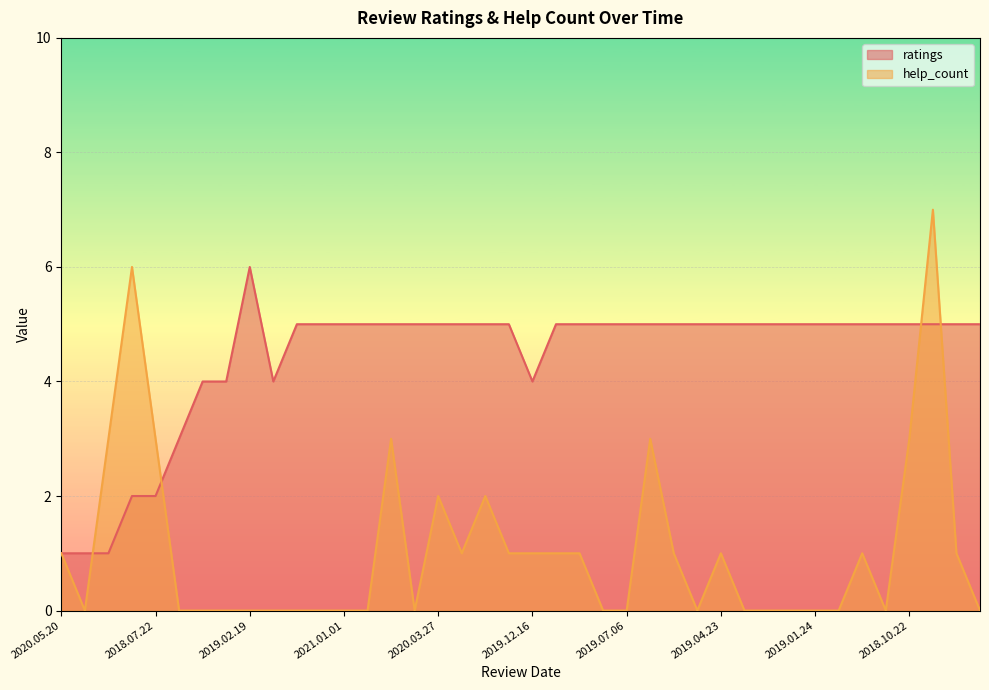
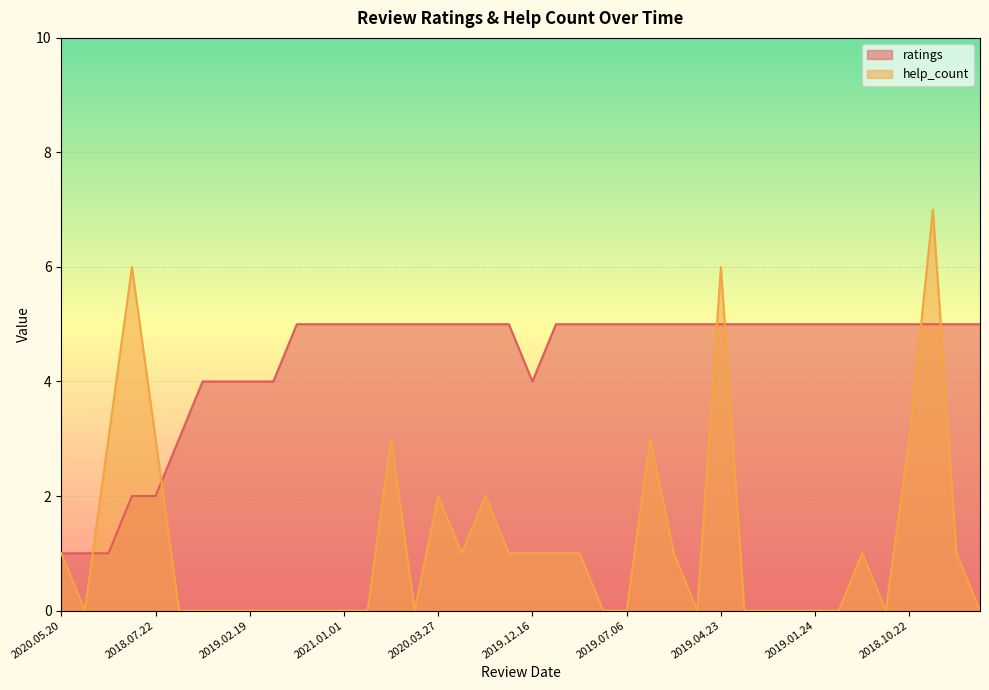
ratings, 2019.02.19: 6 -> 4
help_count, 2019.04.23: 1 -> 6
